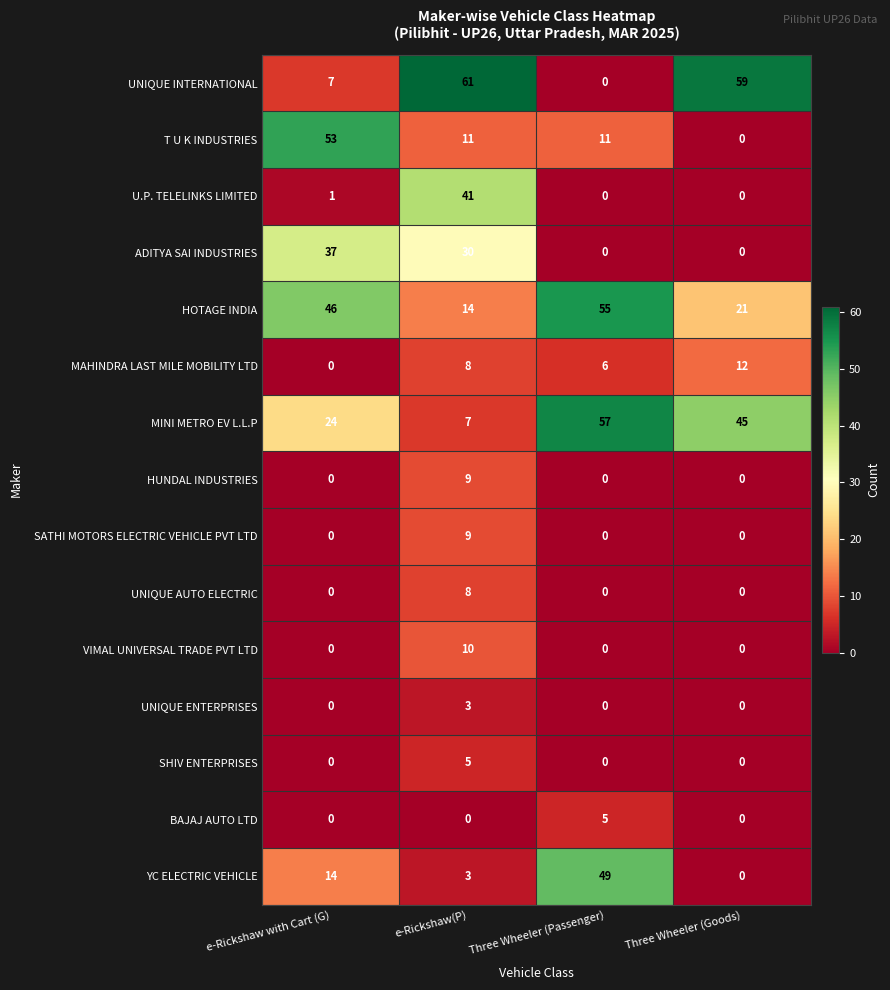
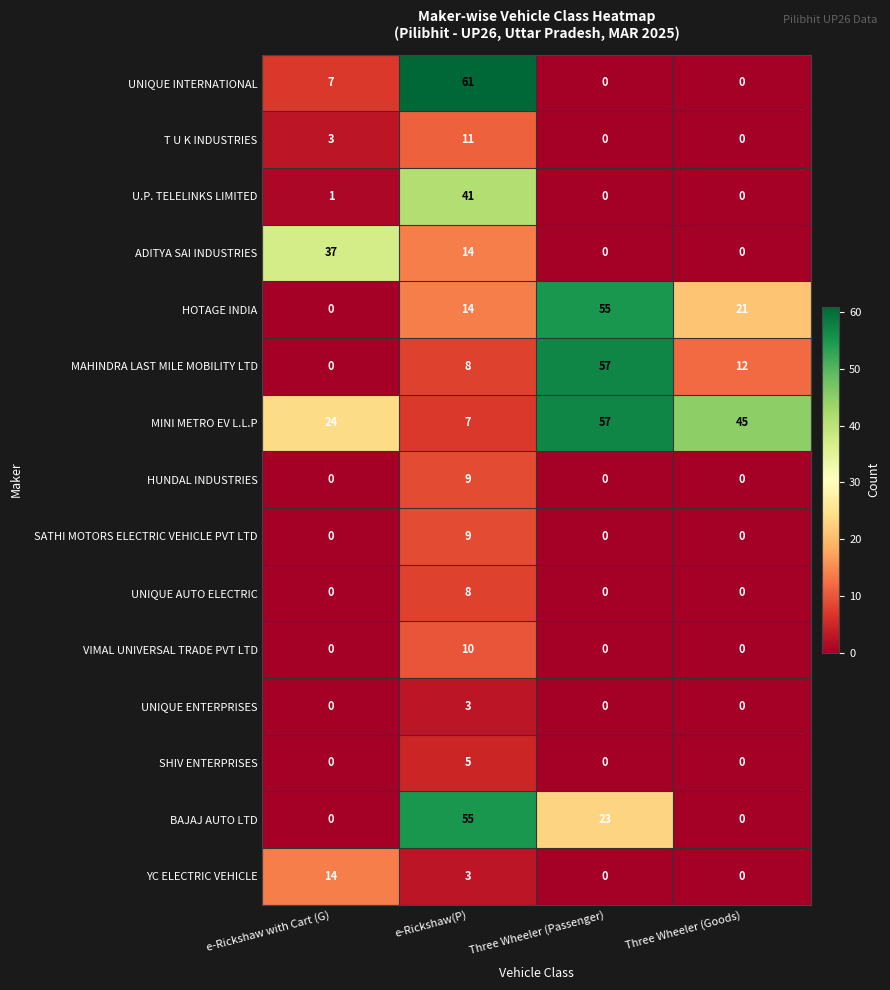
UNIQUE INTERNATIONAL, Three Wheeler (Goods): 59 -> 0
T U K INDUSTRIES, e-Rickshaw with Cart (G): 53 -> 3
T U K INDUSTRIES, Three Wheeler (Passenger): 11 -> 0
ADITYA SAI INDUSTRIES, e-Rickshaw(P): 30 -> 14
HOTAGE INDIA, e-Rickshaw with Cart (G): 46 -> 0
MAHINDRA LAST MILE MOBILITY LTD, Three Wheeler (Passenger): 6 -> 57
BAJAJ AUTO LTD, e-Rickshaw(P): 0 -> 55
BAJAJ AUTO LTD, Three Wheeler (Passenger): 5 -> 23
YC ELECTRIC VEHICLE, Three Wheeler (Passenger): 49 -> 0
